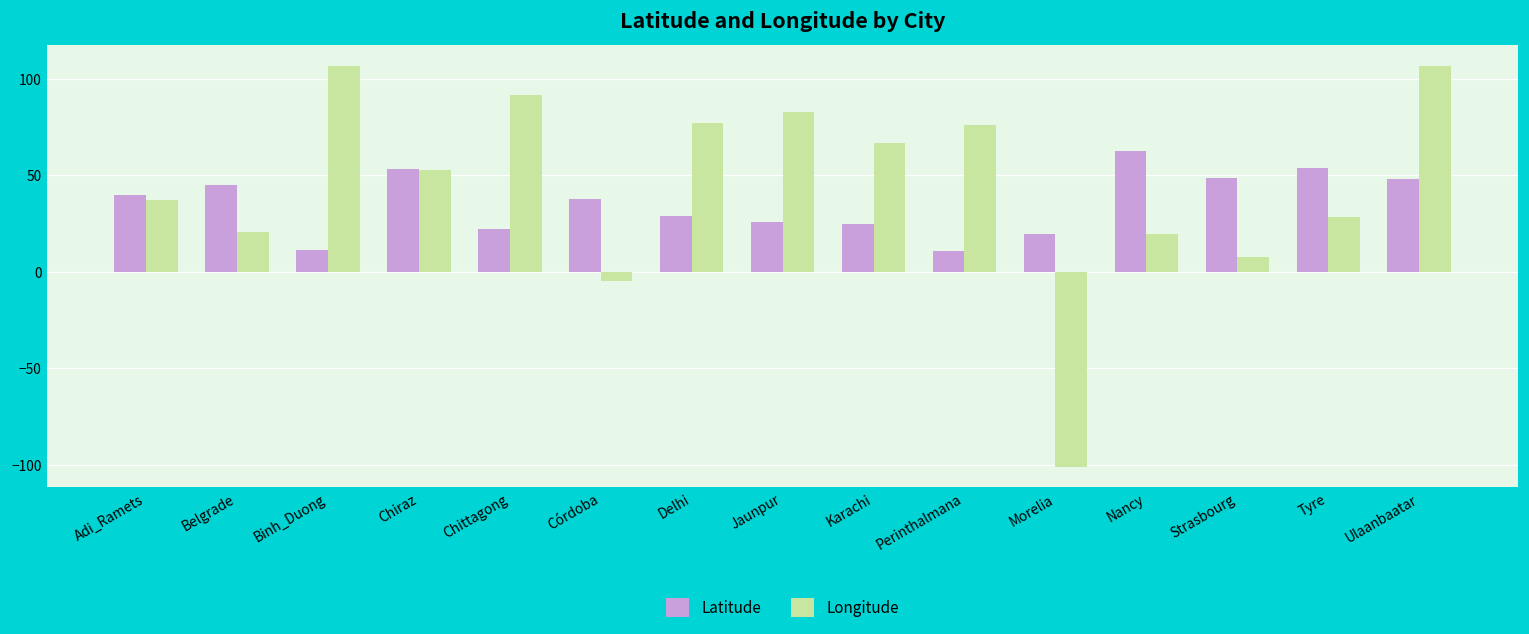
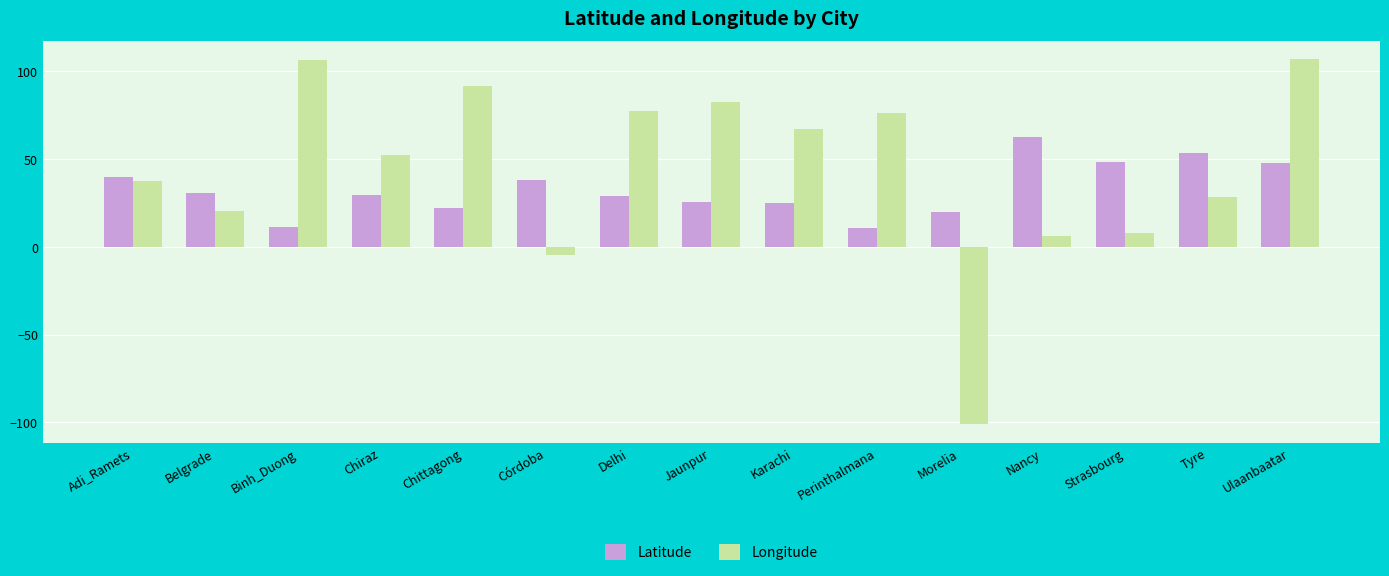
Latitude, Belgrade: 45 -> 30
Latitude, Chiraz: 54 -> 30
Longitude, Nancy: 20 -> 6
